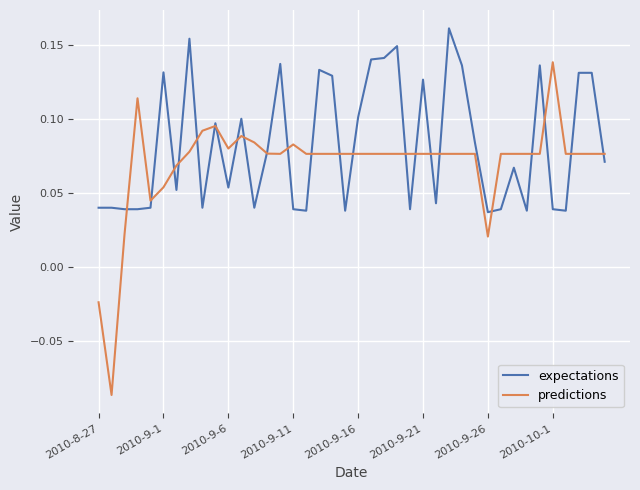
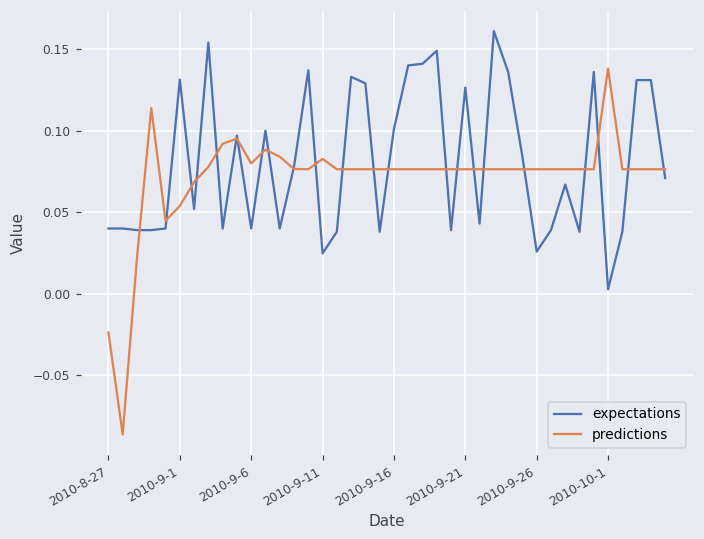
expectations, 2010-9-6: 0.054 -> 0.040
expectations, 2010-9-11: 0.039 -> 0.025
expectations, 2010-9-26: 0.037 -> 0.026
predictions, 2010-9-26: 0.021 -> 0.076
expectations, 2010-10-1: 0.039 -> 0.003
